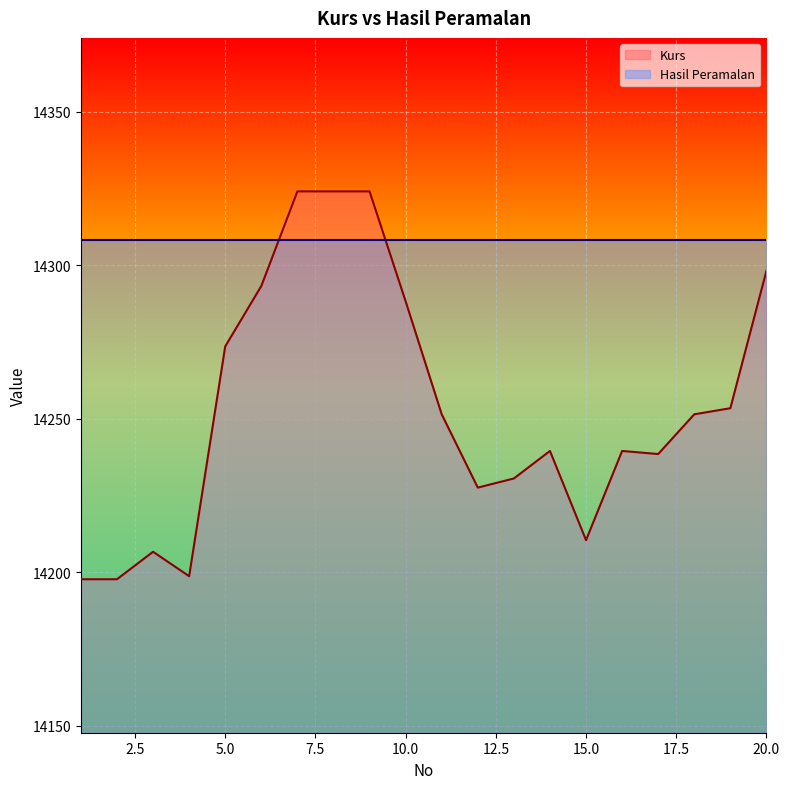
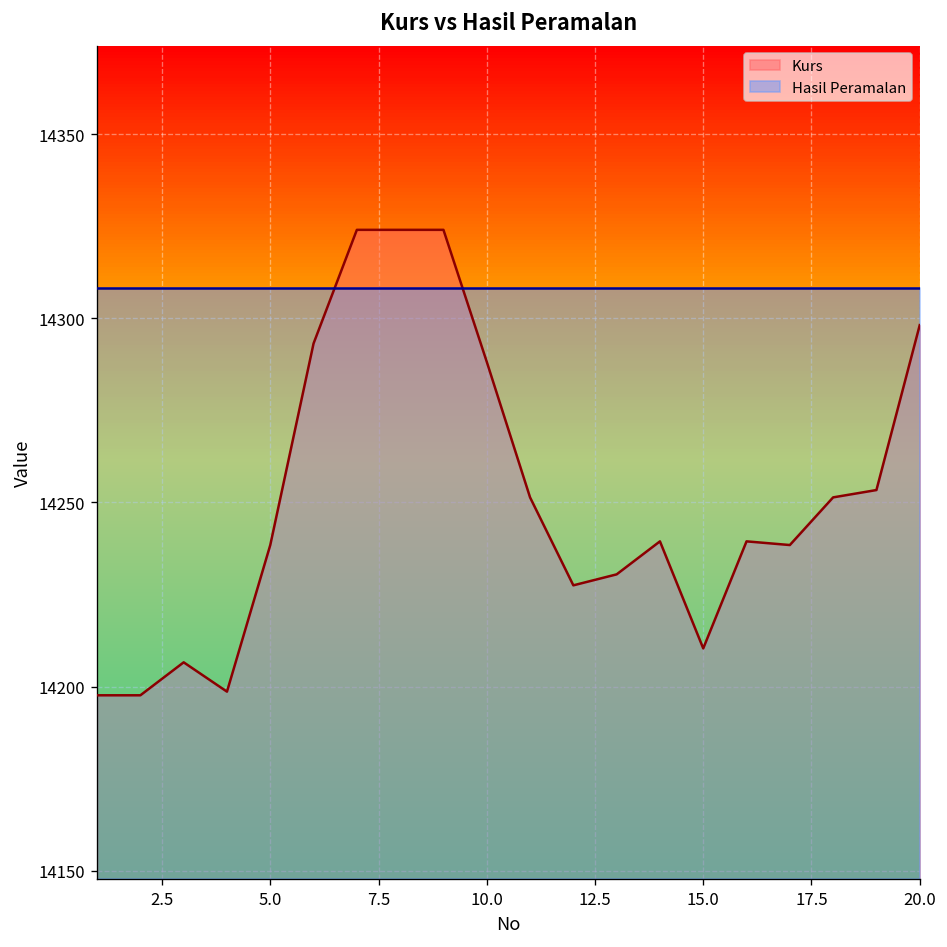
Kurs, 5.0: 14274 -> 14238
